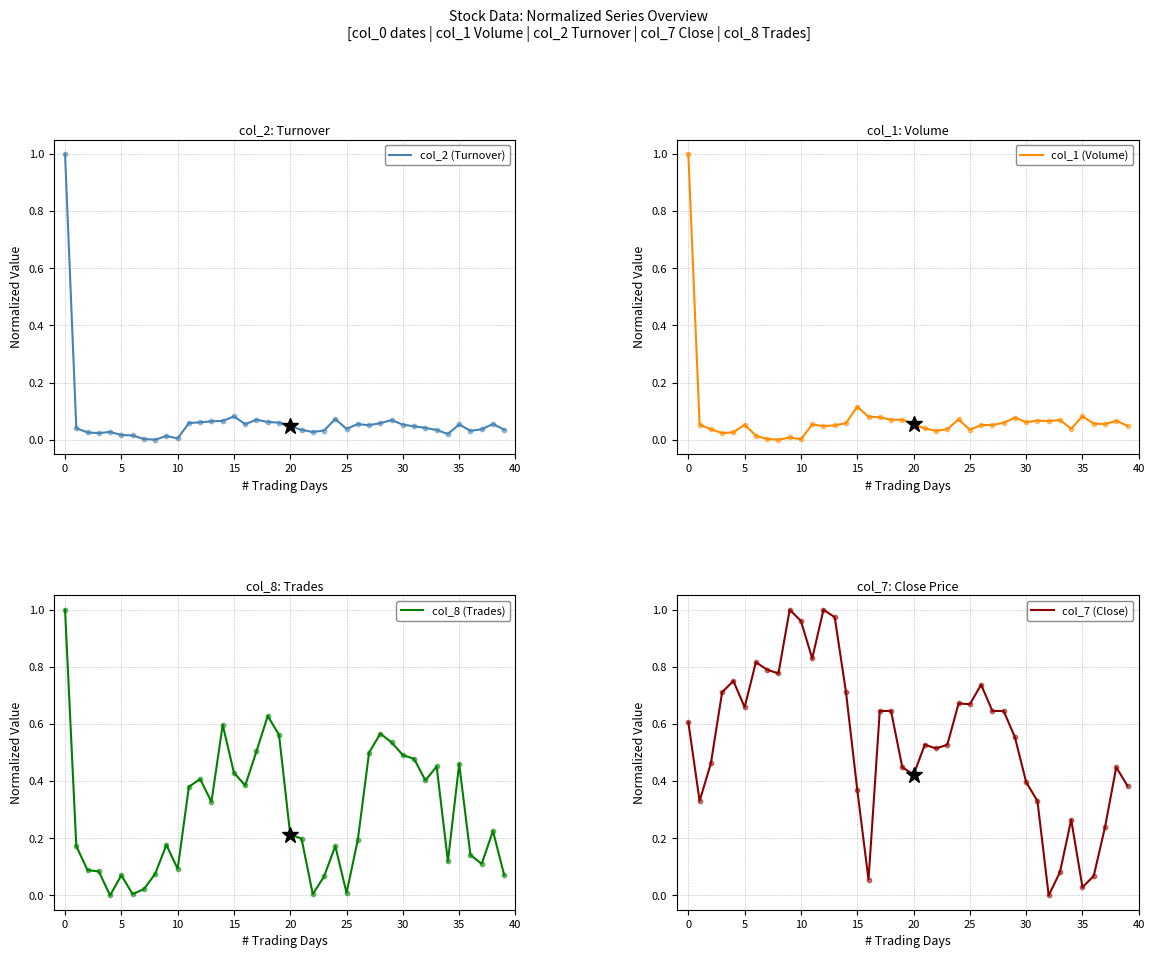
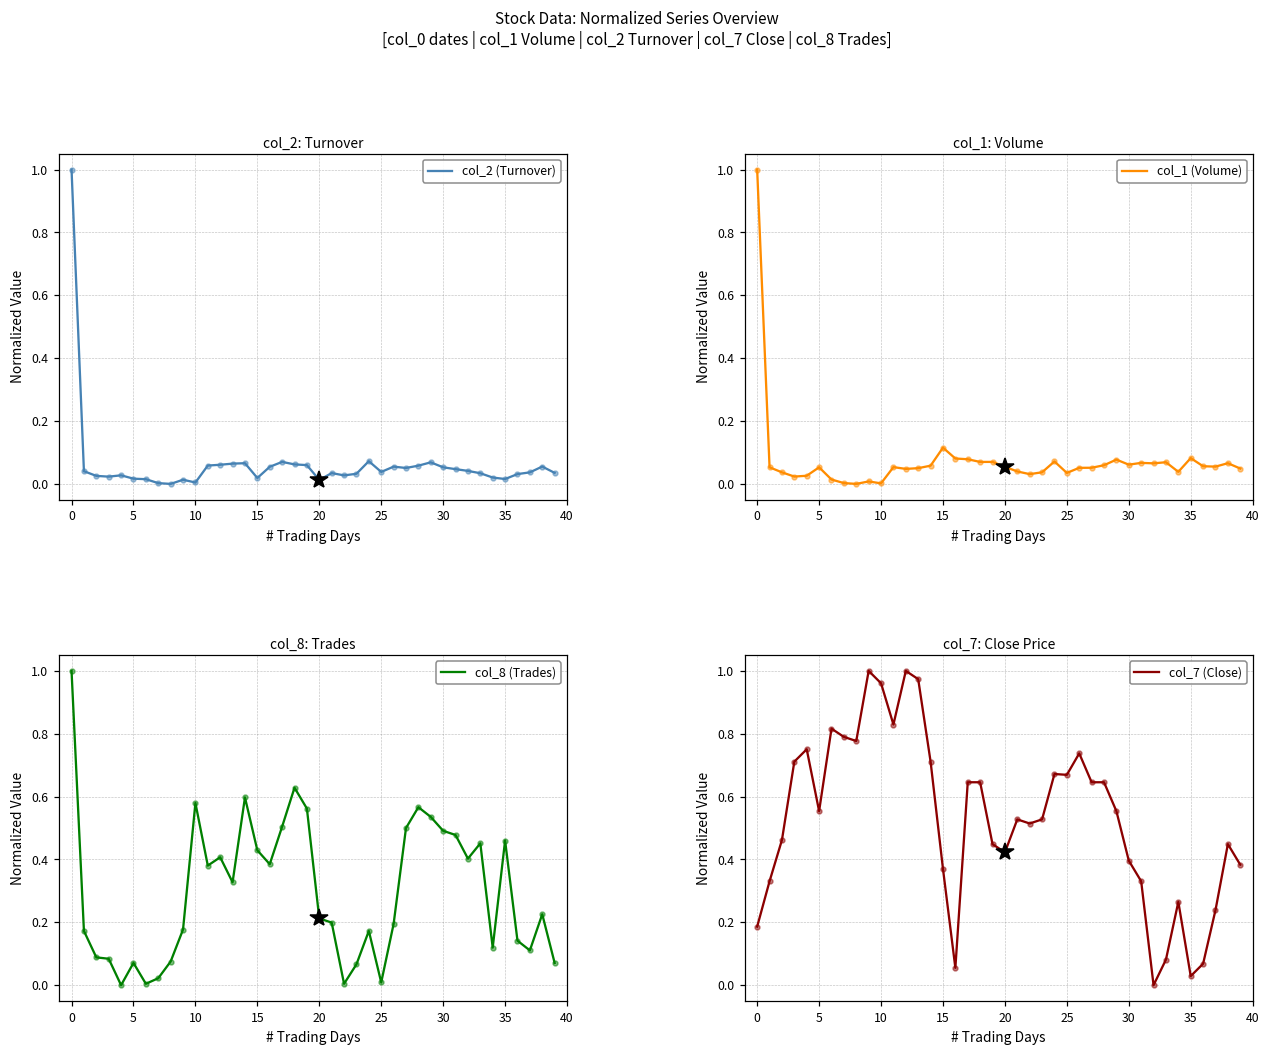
col_2: Turnover, col_2 (Turnover), 15: 0.08 -> 0.02
col_2: Turnover, col_2 (Turnover), 20: 0.05 -> 0.01
col_2: Turnover, col_2 (Turnover), 35: 0.05 -> 0.02
col_8: Trades, col_8 (Trades), 10: 0.09 -> 0.58
col_7: Close Price, col_7 (Close), 0: 0.61 -> 0.19
col_7: Close Price, col_7 (Close), 5: 0.66 -> 0.55
